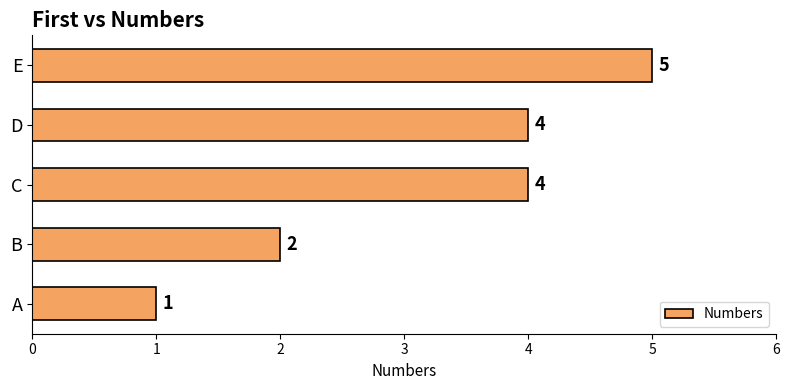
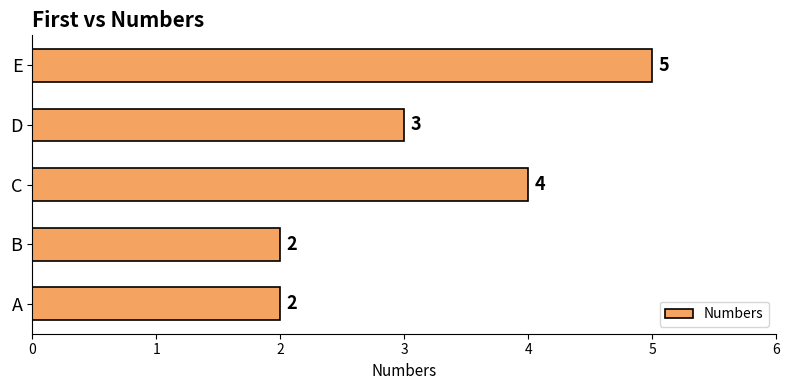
D: 4 -> 3
A: 1 -> 2
